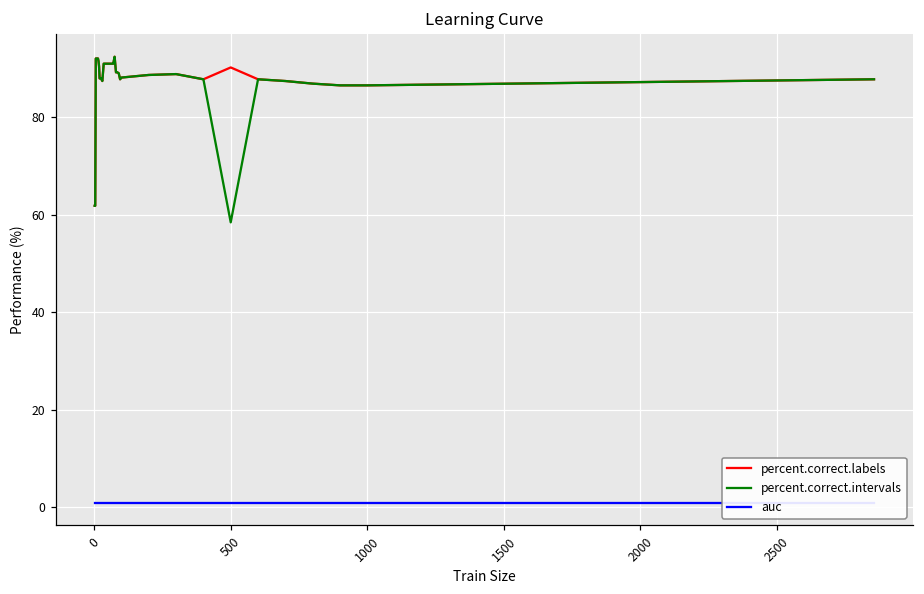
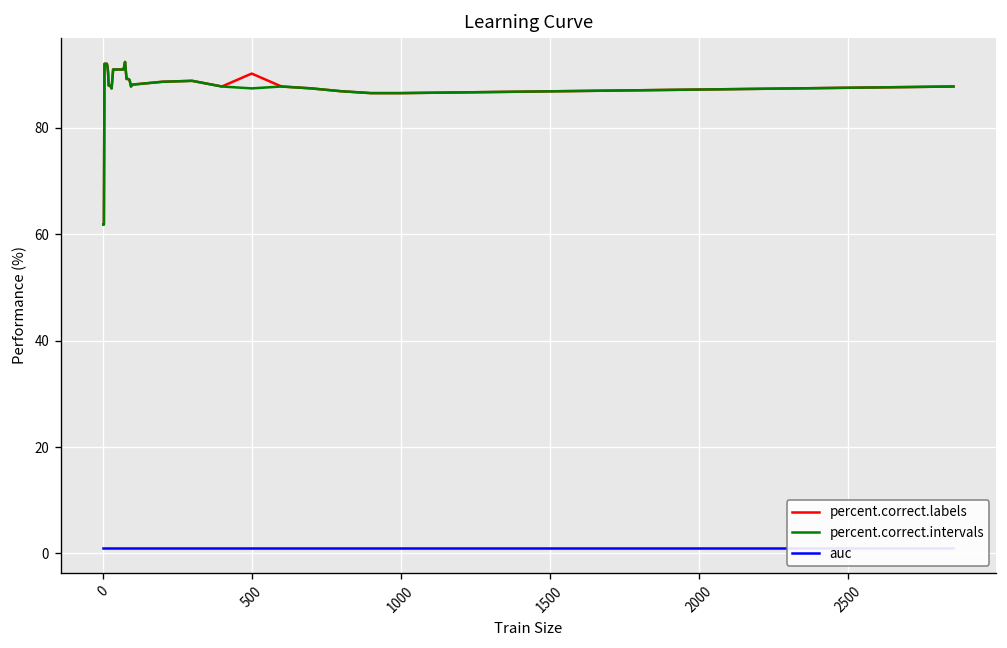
percent.correct.intervals, 500: 58 -> 87
